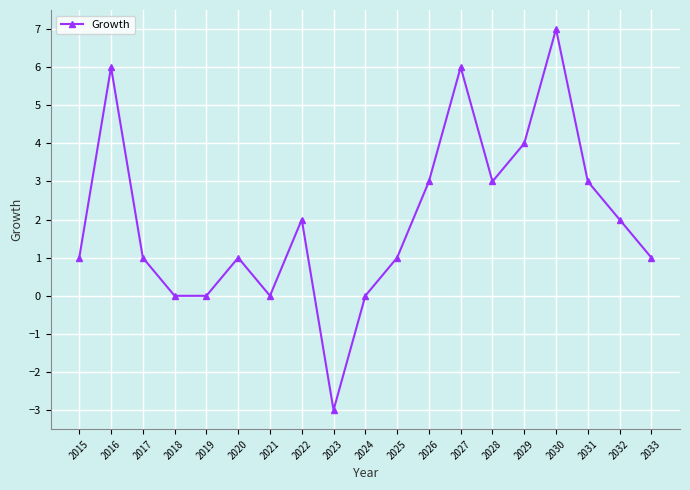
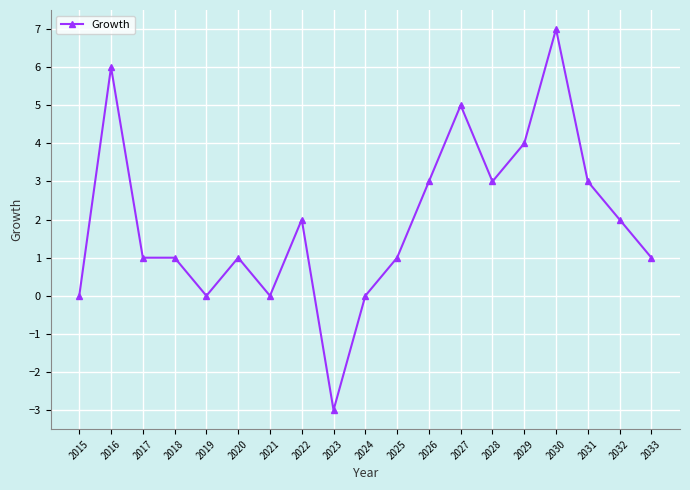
2015: 1 -> 0
2018: 0 -> 1
2027: 6 -> 5
